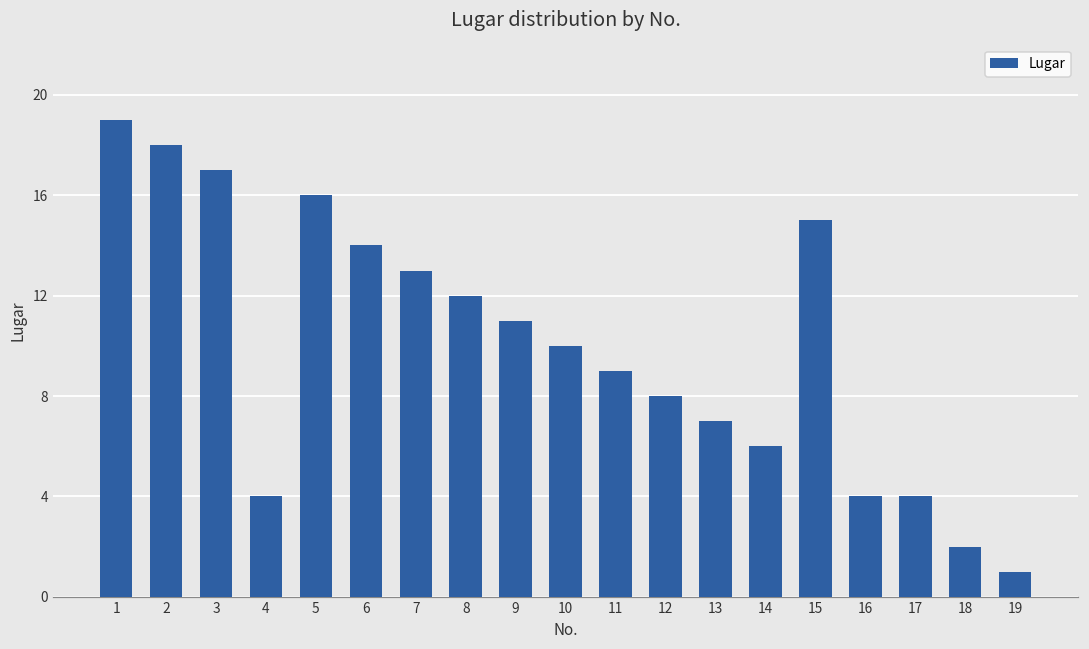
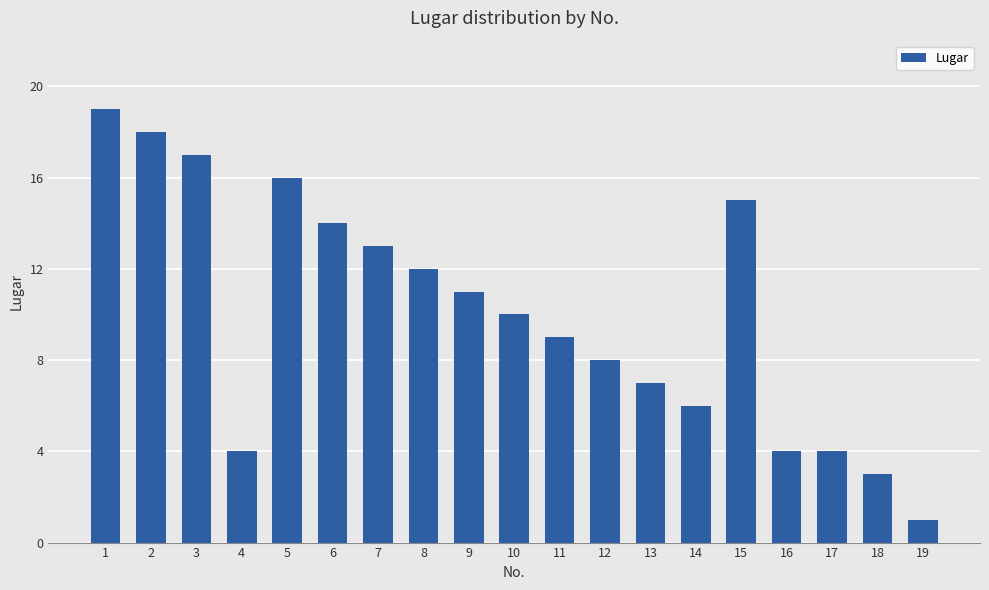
18: 2 -> 3
